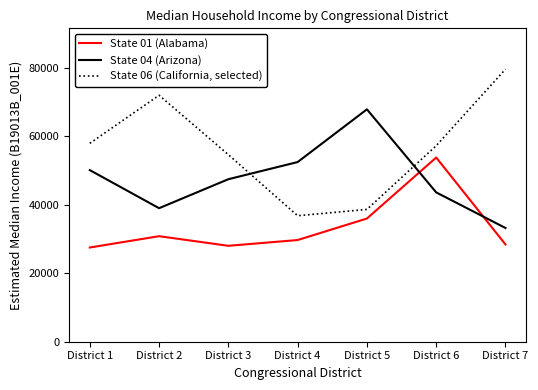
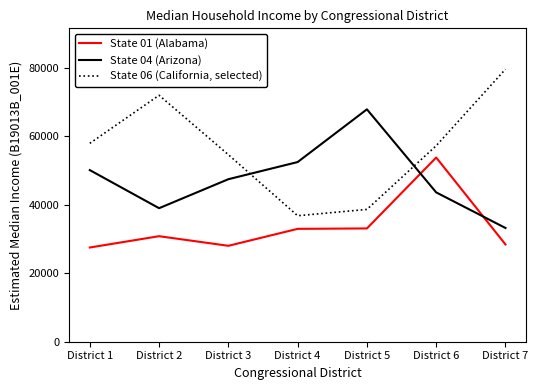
State 01 (Alabama), District 4: 30000 -> 33000
State 01 (Alabama), District 5: 36000 -> 33000
